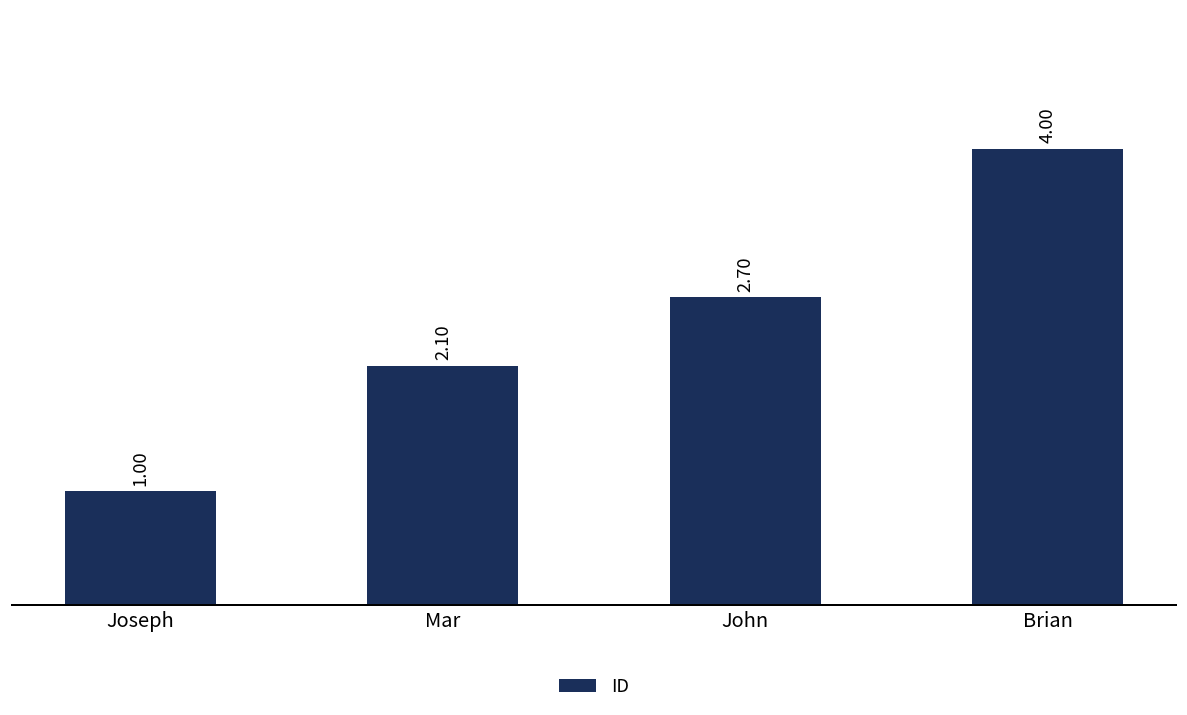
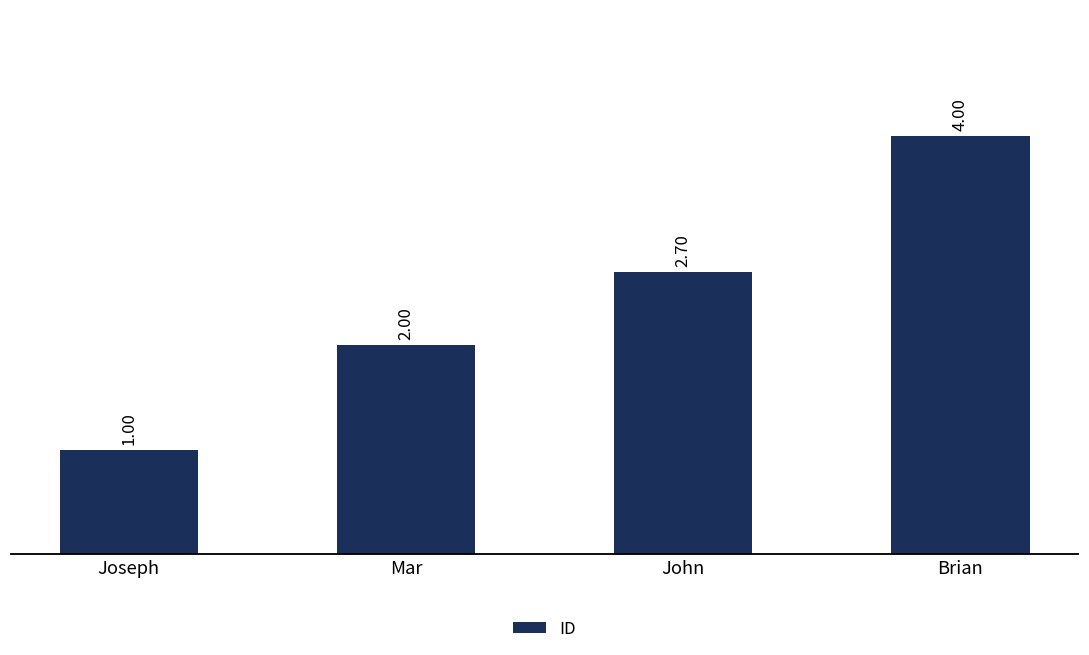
Mar: 2.10 -> 2.00
